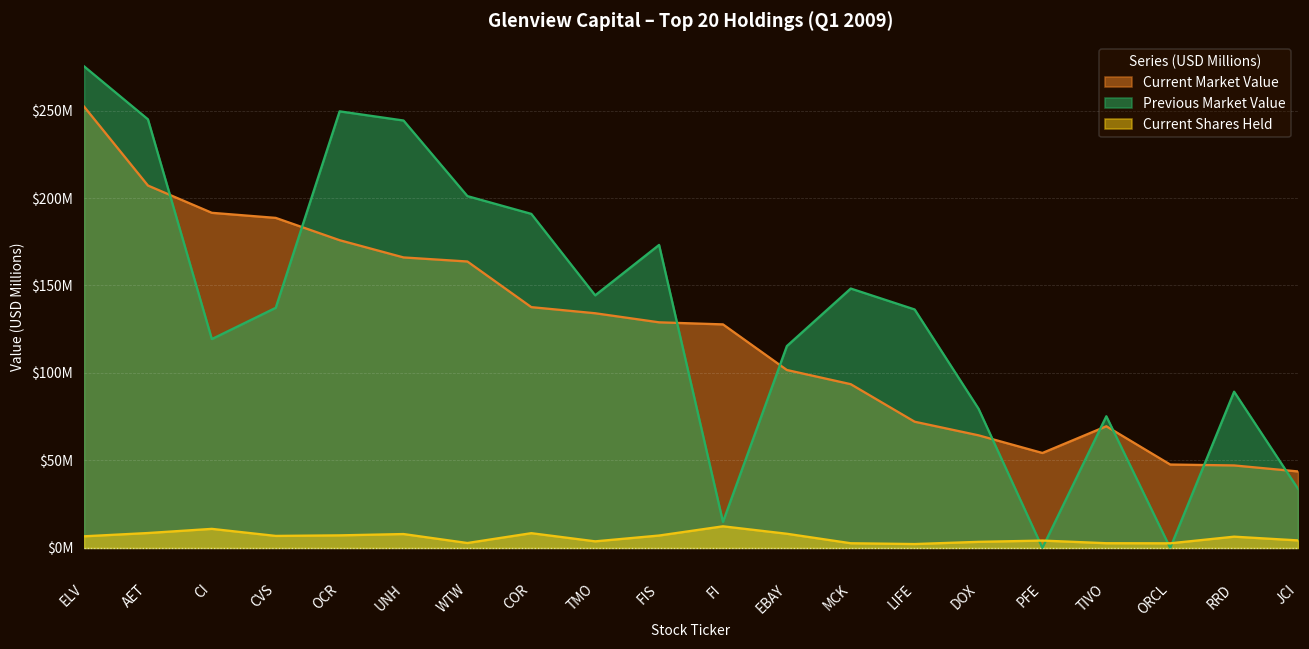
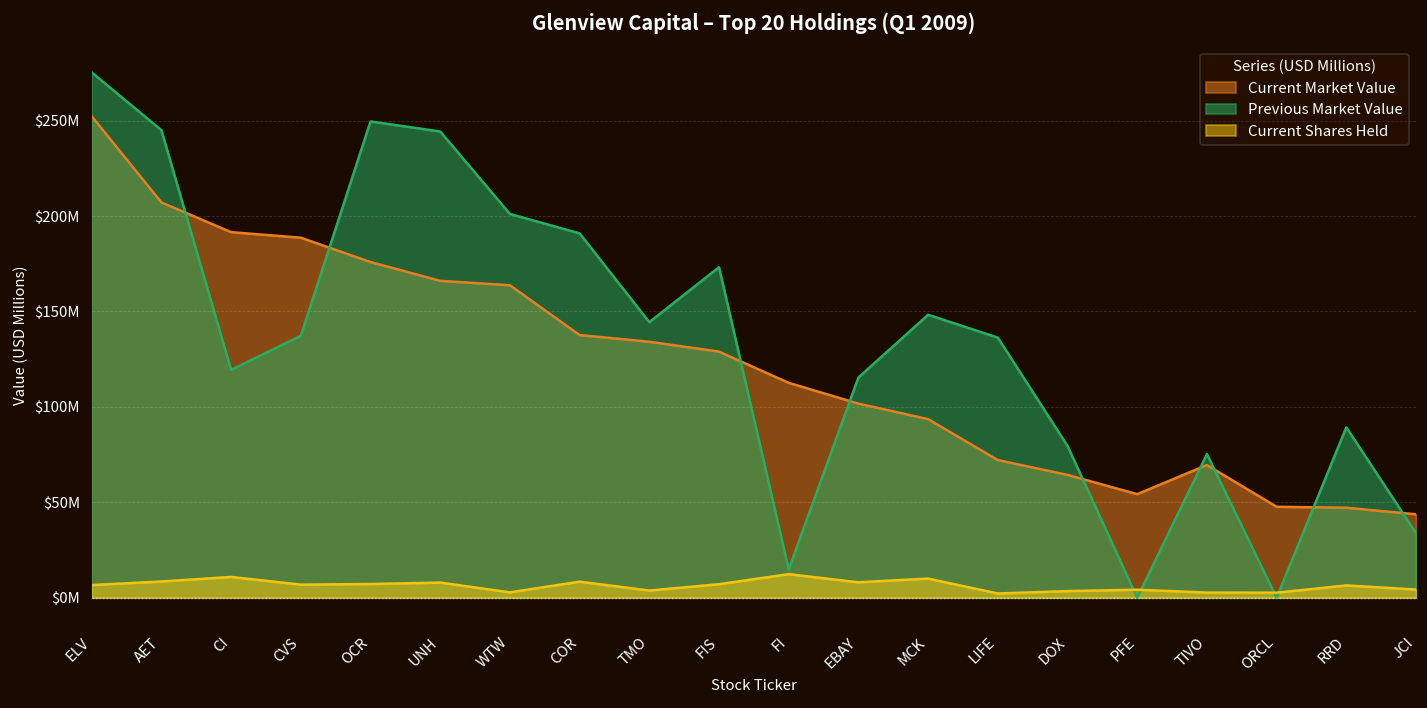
Current Market Value, FI: $128000000 -> $113000000
Current Shares Held, MCK: $3000000 -> $10000000
